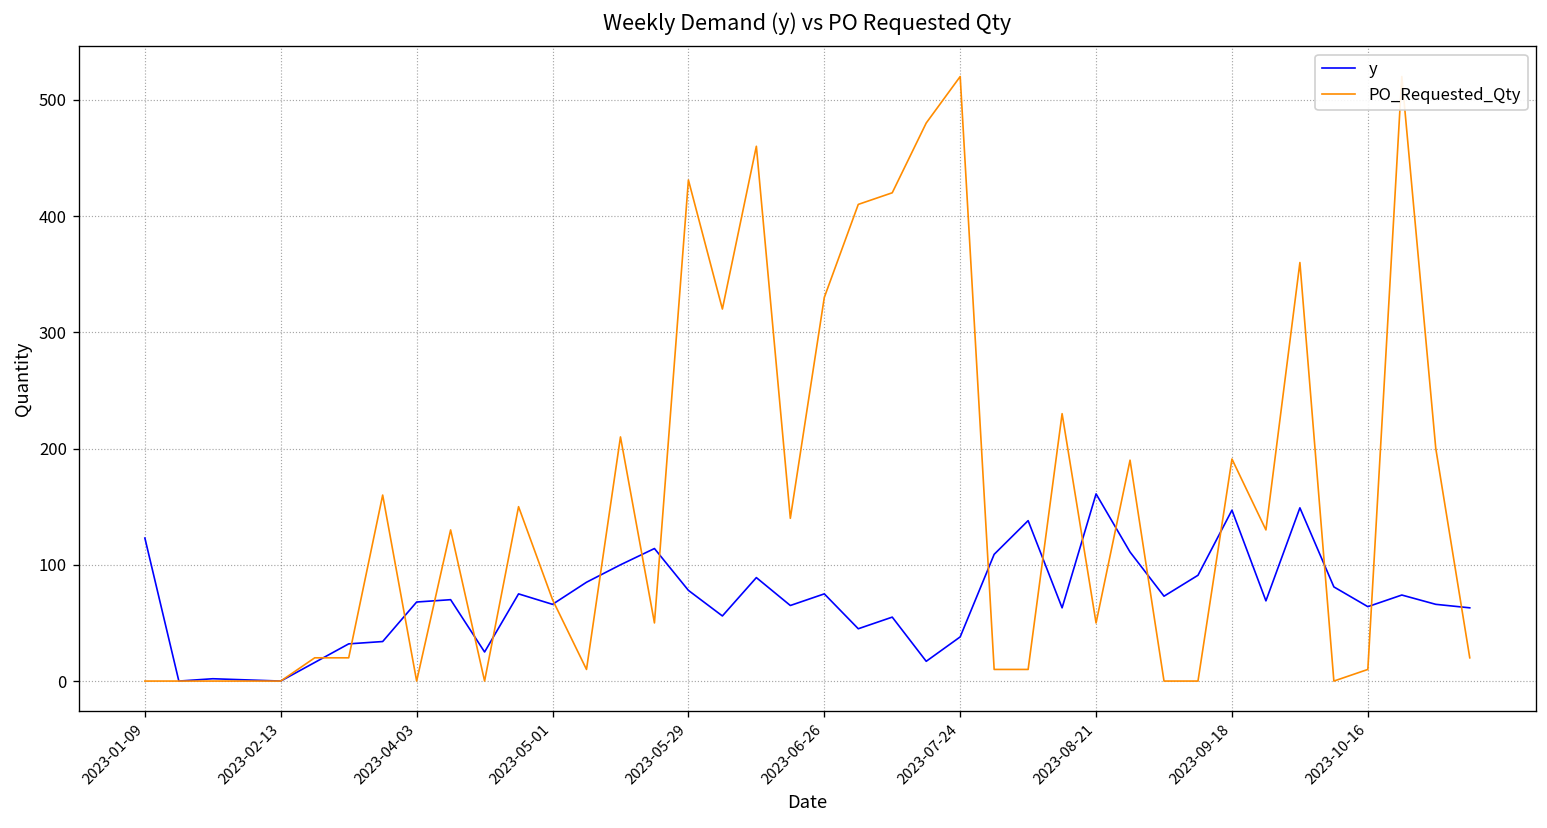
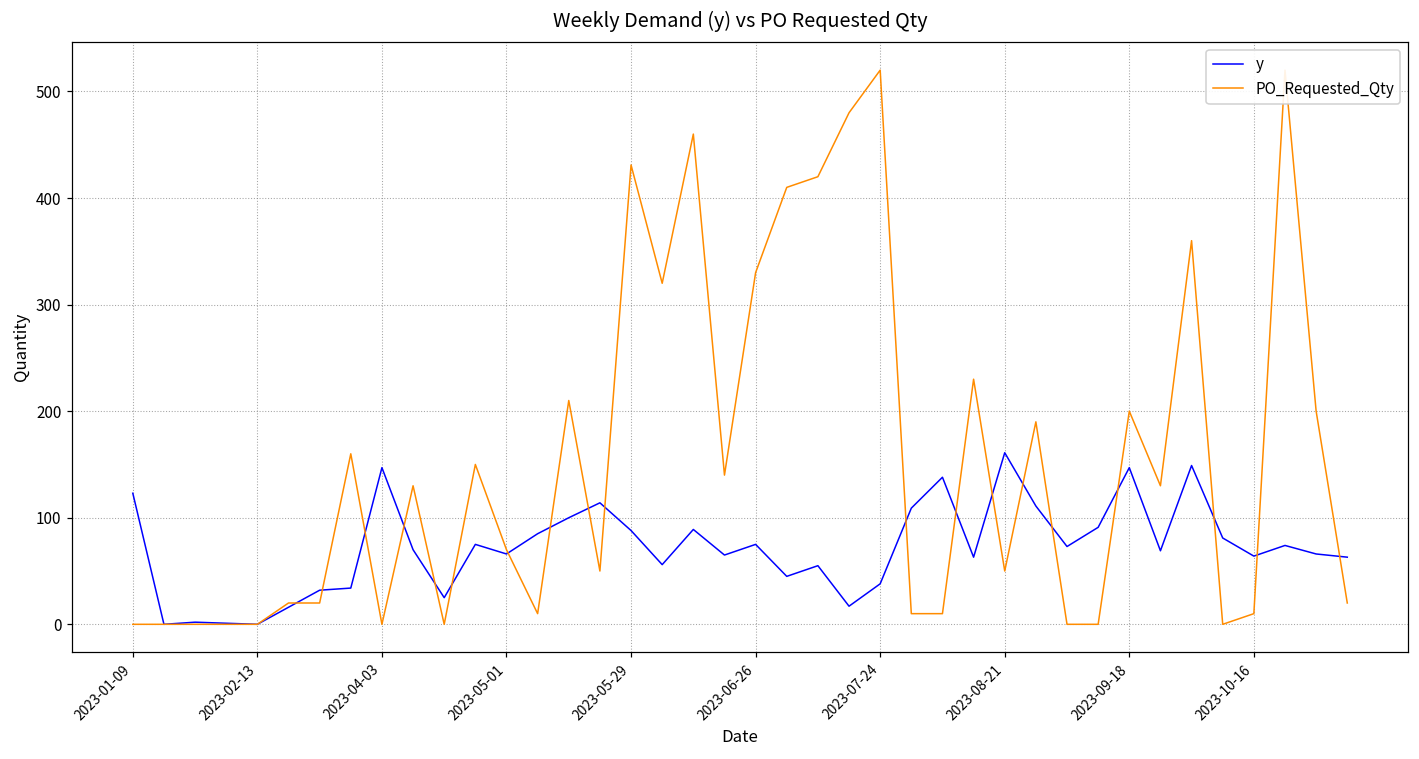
y, 2023-04-03: 70 -> 150
y, 2023-05-29: 80 -> 90
PO_Requested_Qty, 2023-09-18: 190 -> 200
